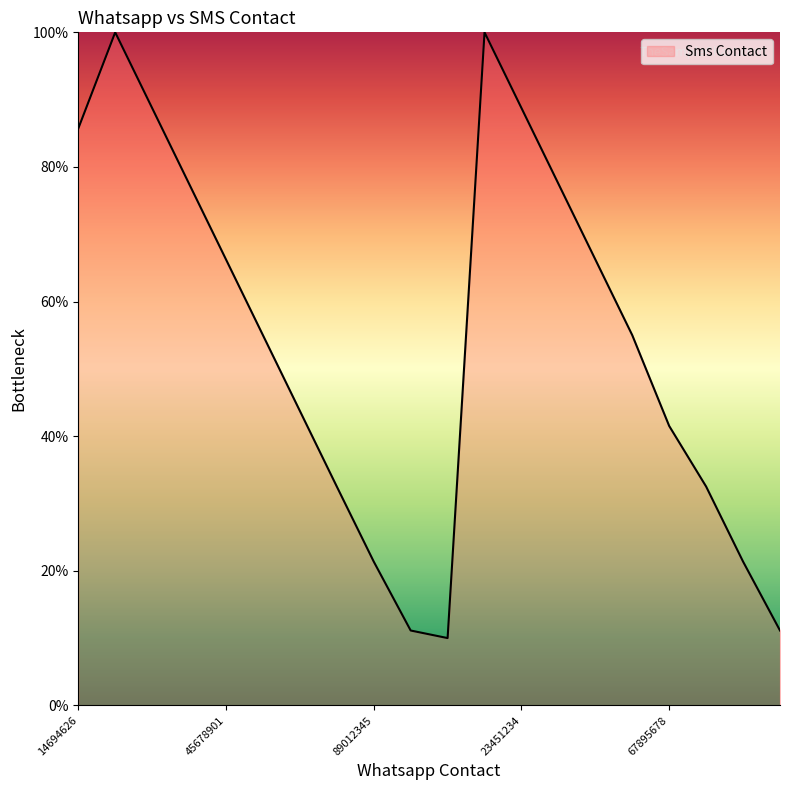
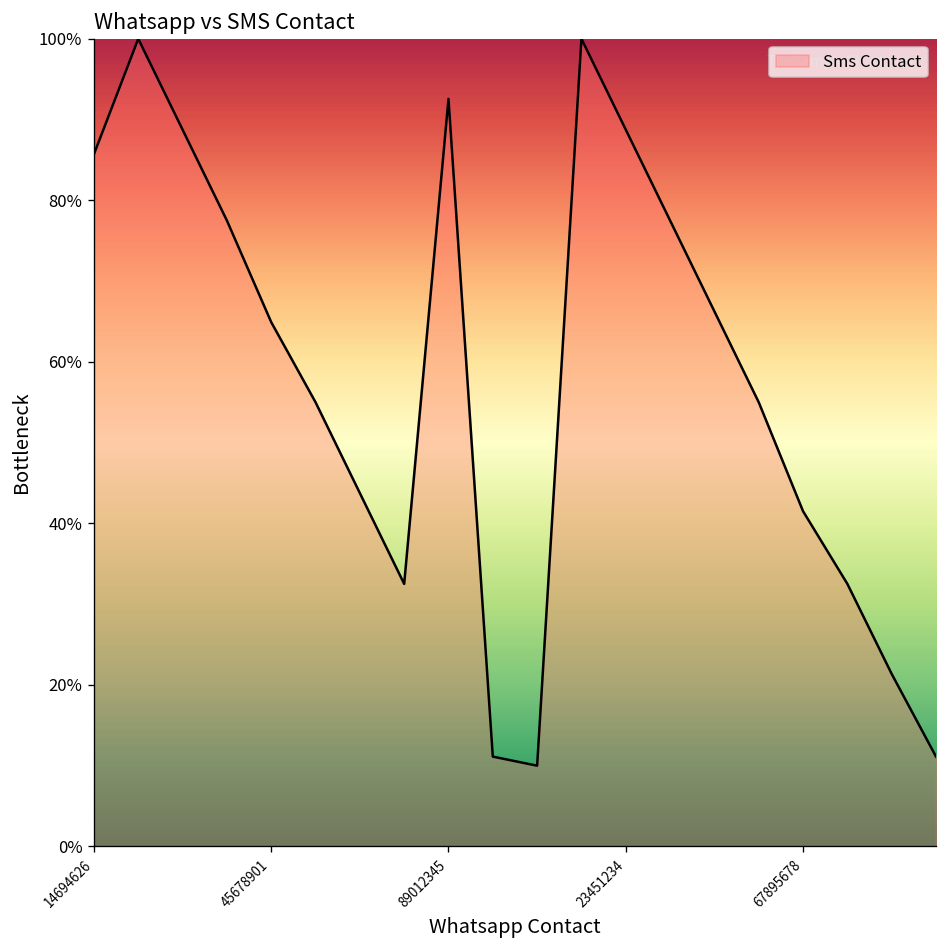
45678901: 66% -> 65%
89012345: 21% -> 93%
